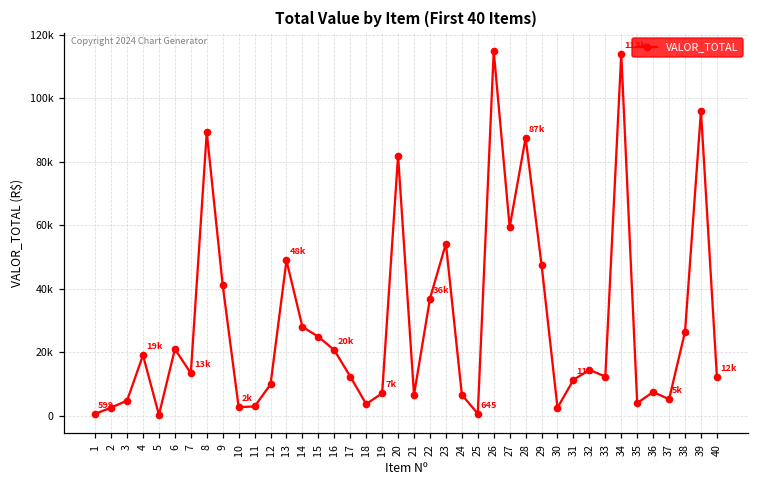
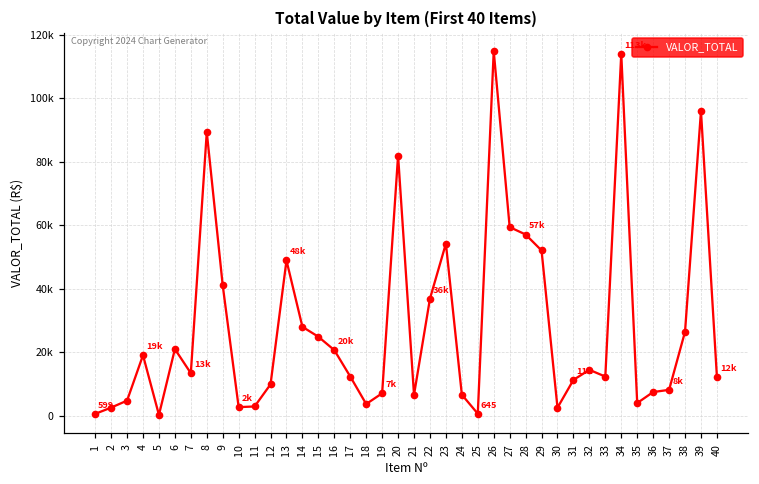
28: 87k -> 57k
29: 48000 -> 52000
37: 5k -> 8k
